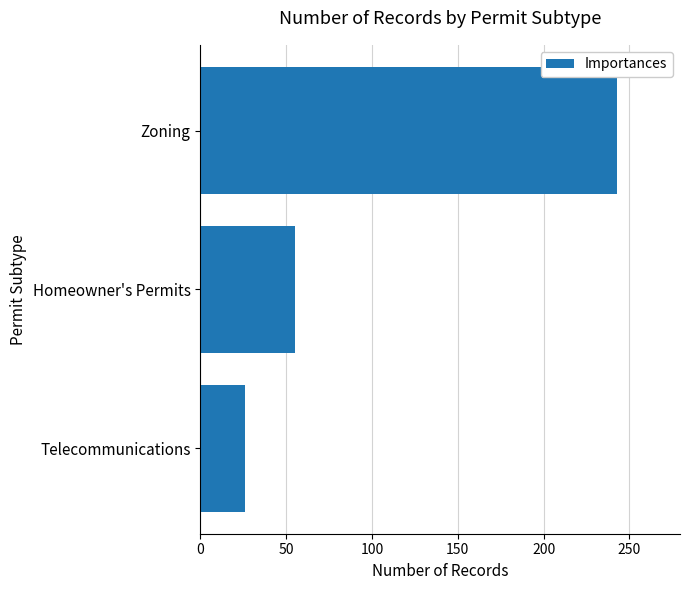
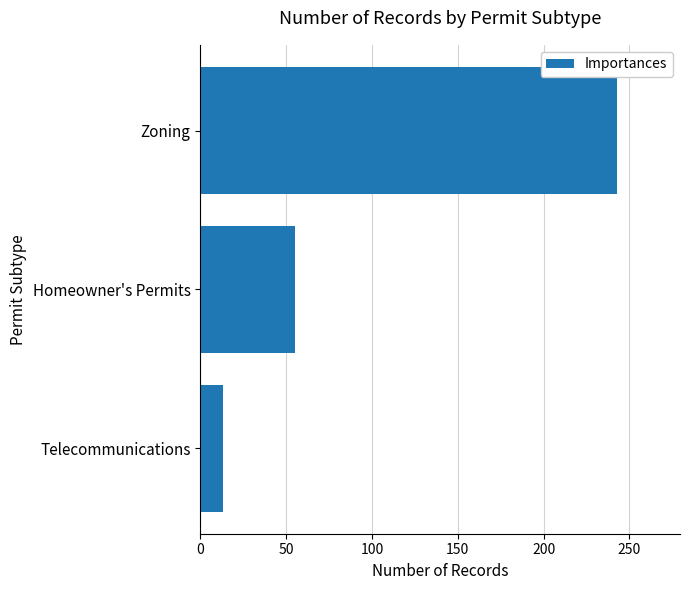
Telecommunications: 26 -> 13
